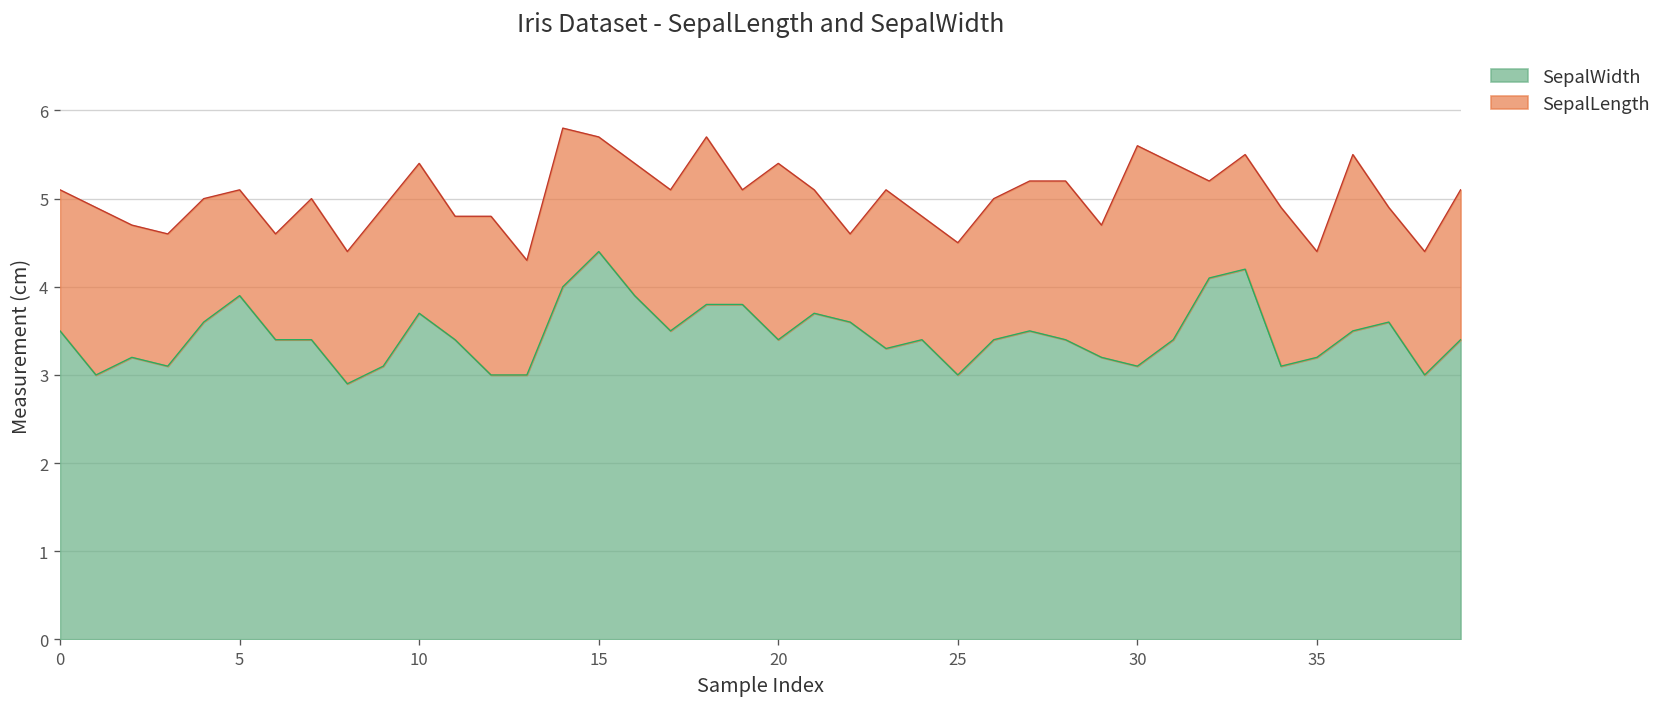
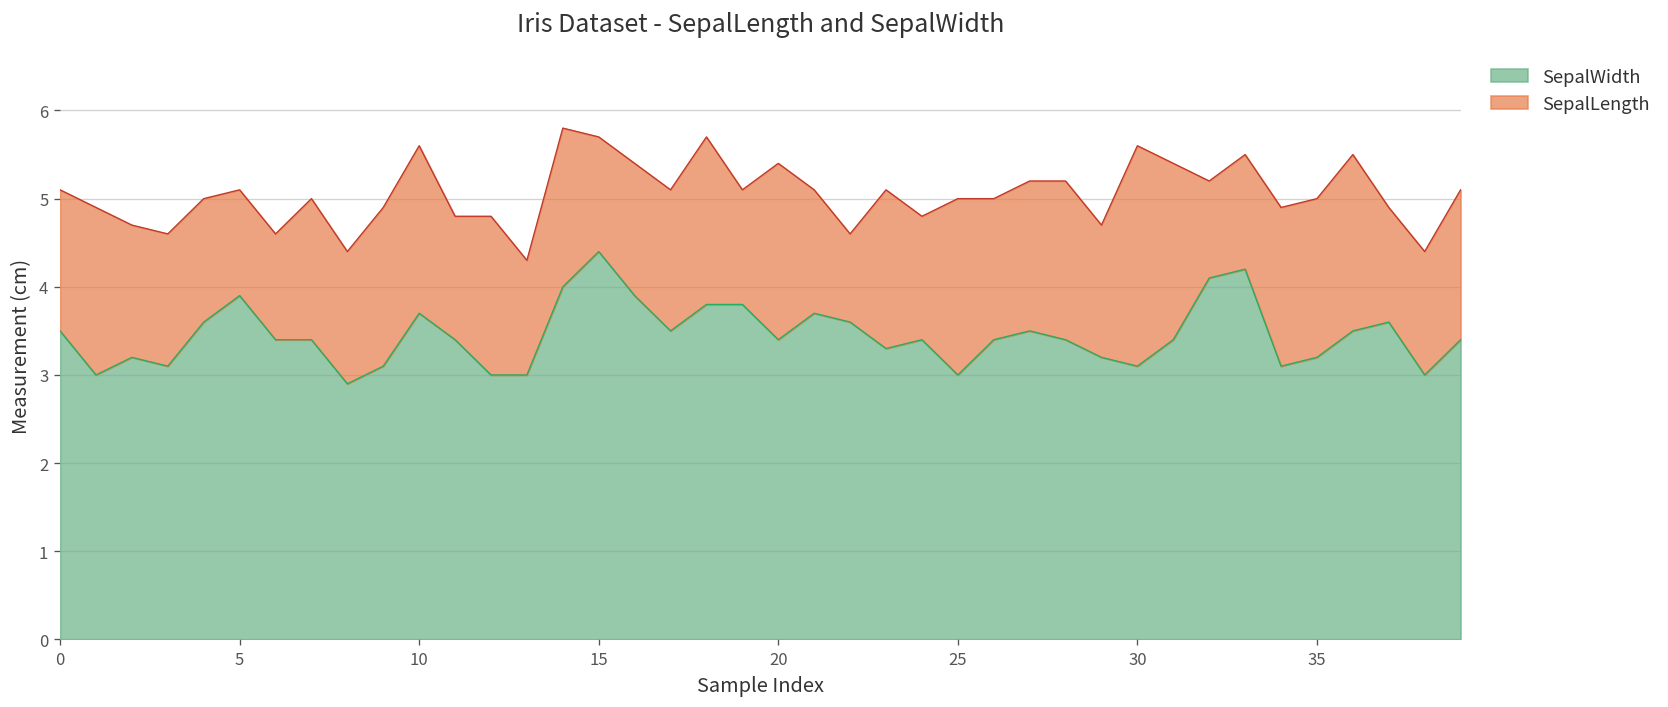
SepalLength, 10: 5.4 -> 5.6
SepalLength, 25: 4.5 -> 5.0
SepalLength, 35: 4.4 -> 5.0
